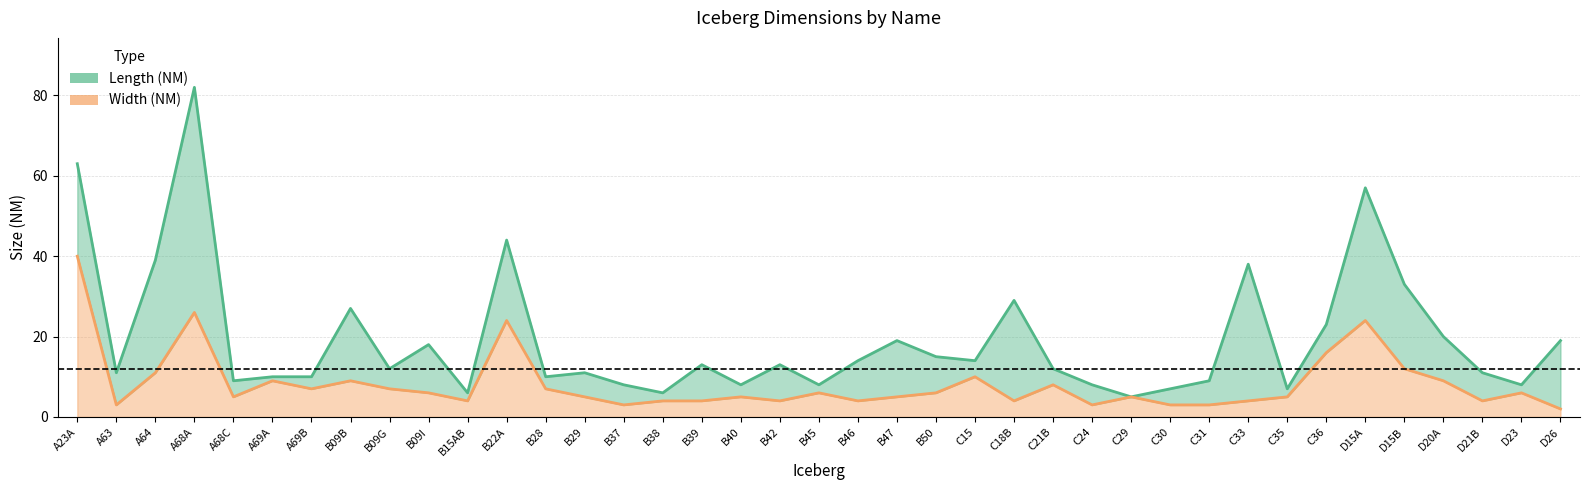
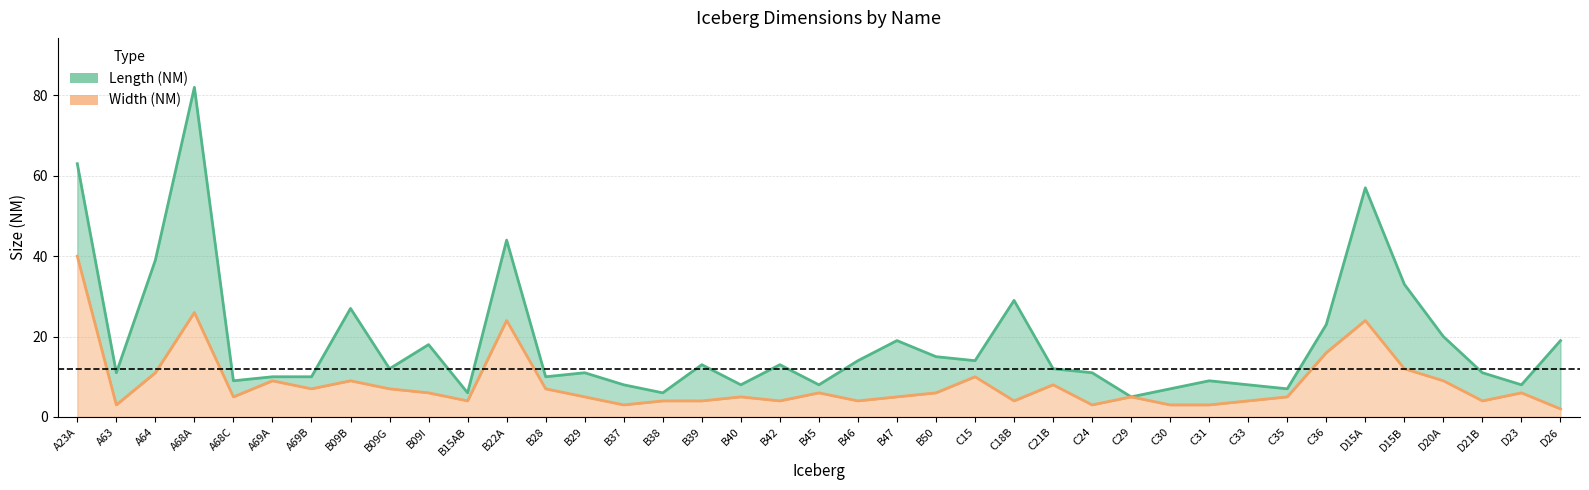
Length (NM), C24: 8 -> 11
Length (NM), C33: 38 -> 8
